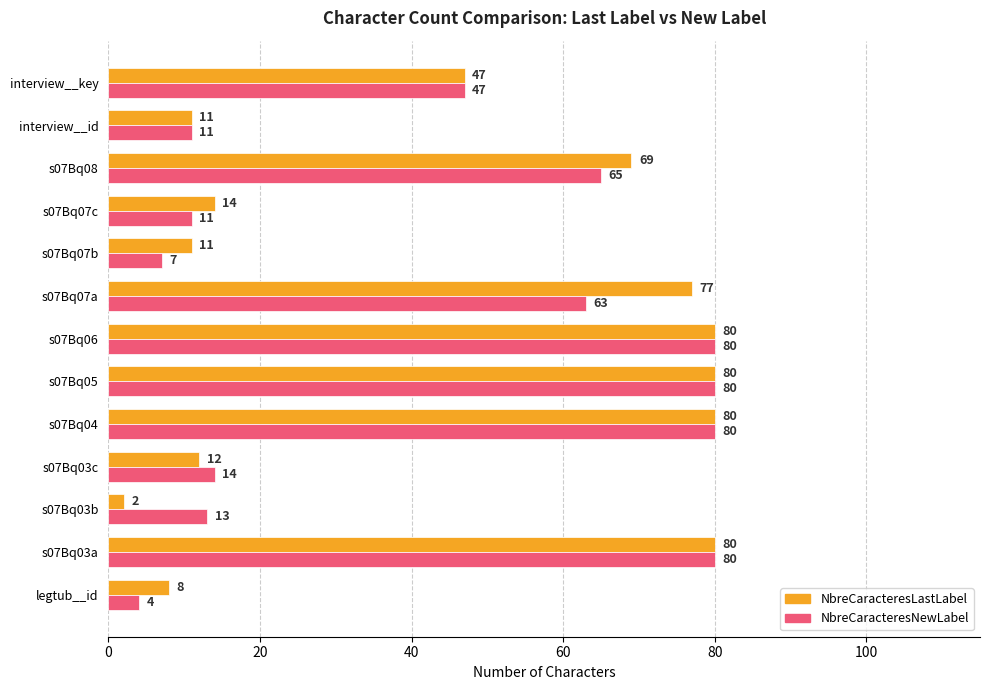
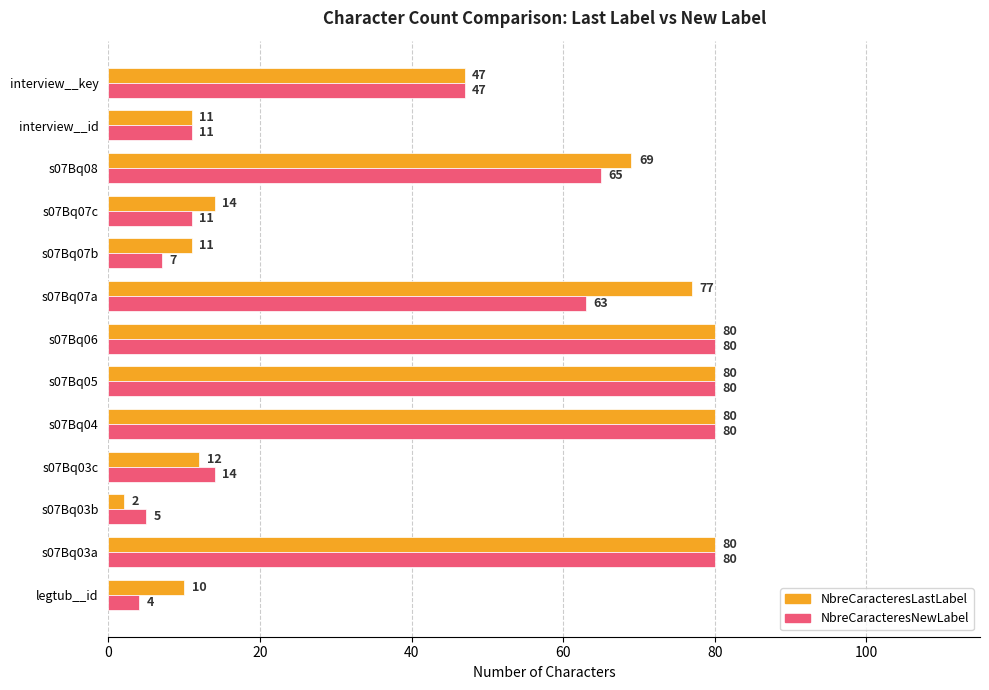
NbreCaracteresNewLabel, s07Bq03b: 13 -> 5
NbreCaracteresLastLabel, legtub__id: 8 -> 10
